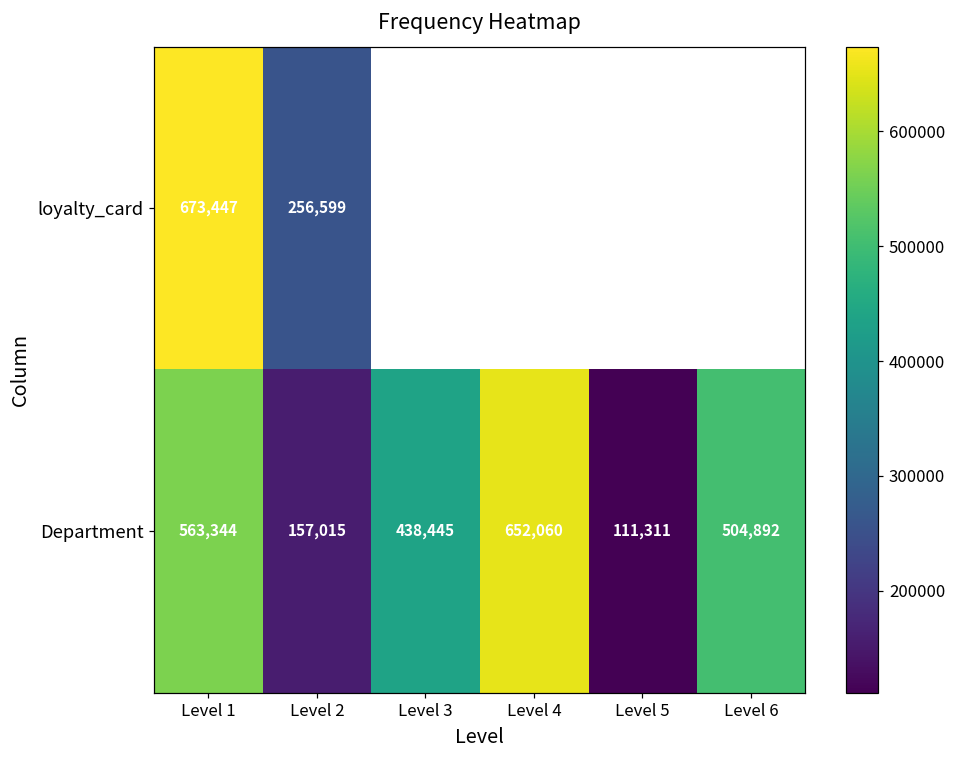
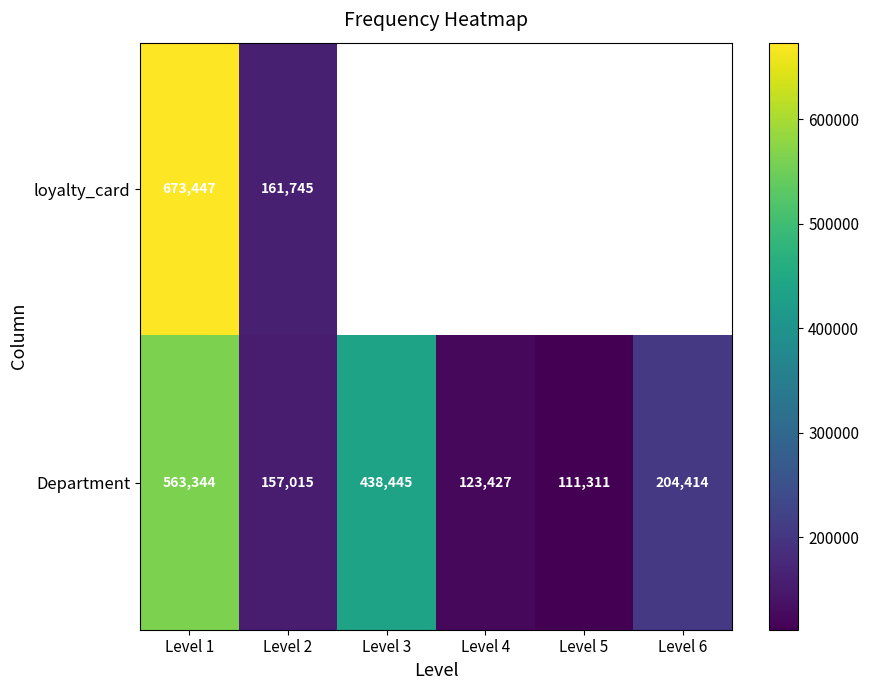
loyalty_card, Level 2: 256,599 -> 161,745
Department, Level 4: 652,060 -> 123,427
Department, Level 6: 504,892 -> 204,414
